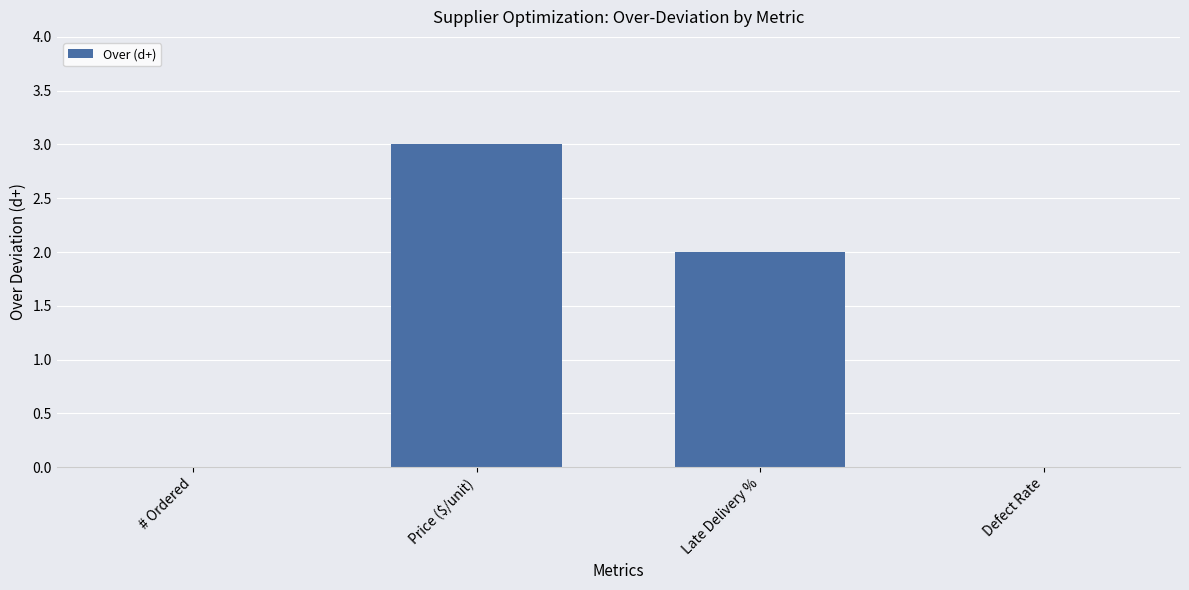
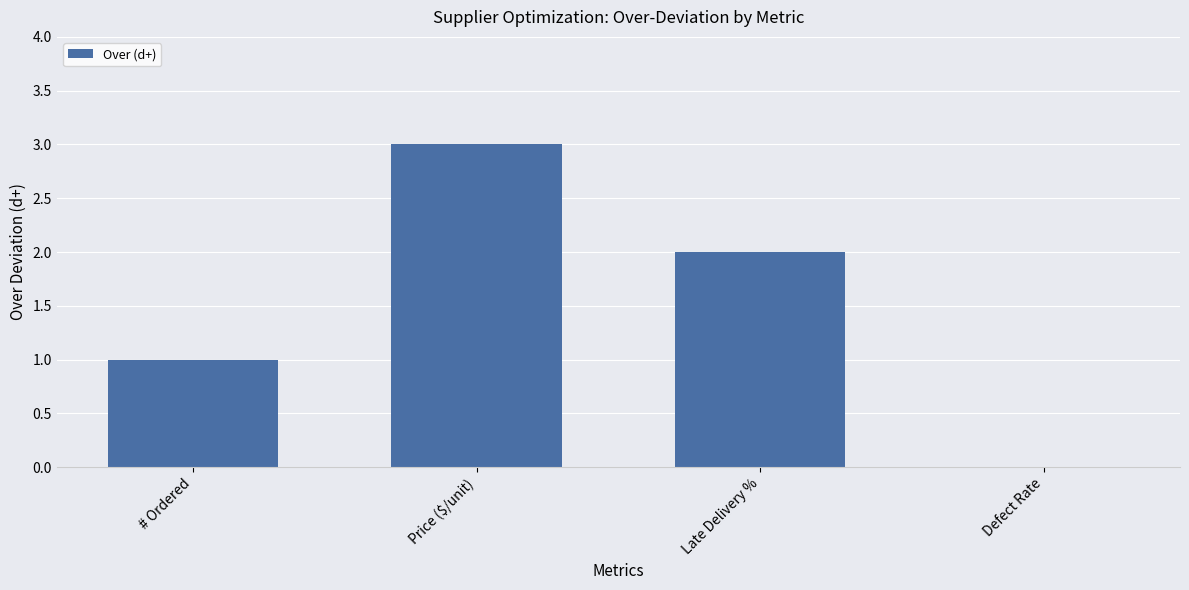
# Ordered: 0 -> 1
